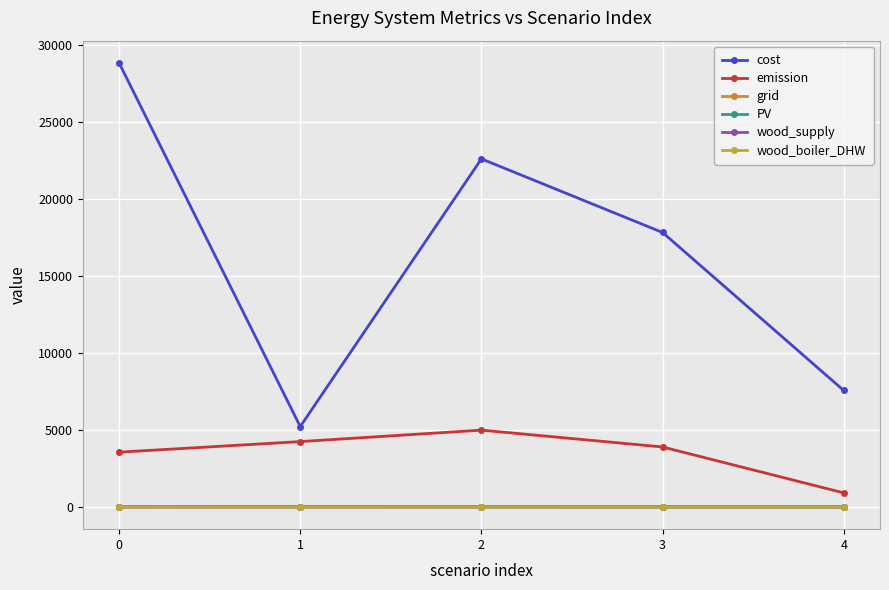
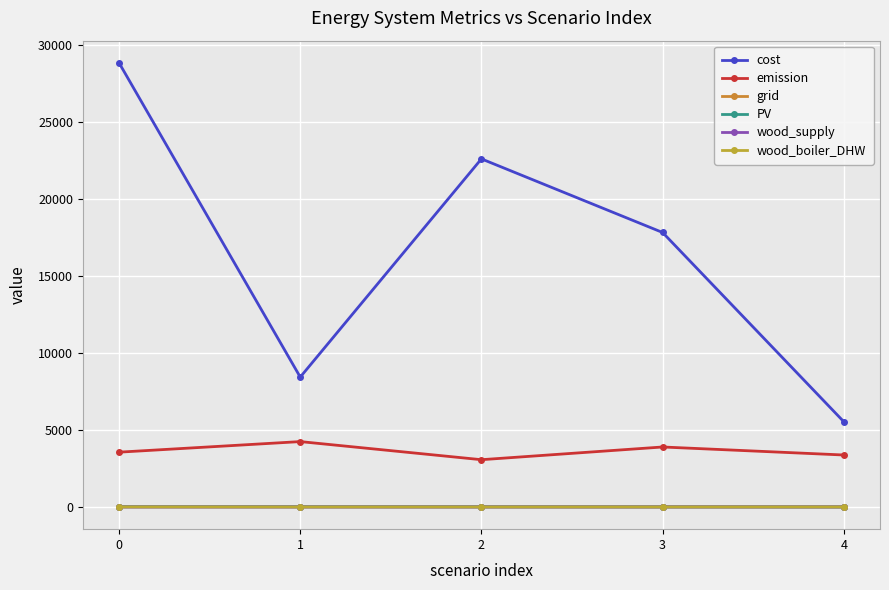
cost, 1: 5200 -> 8400
emission, 2: 5000 -> 3100
cost, 4: 7600 -> 5500
emission, 4: 900 -> 3400
